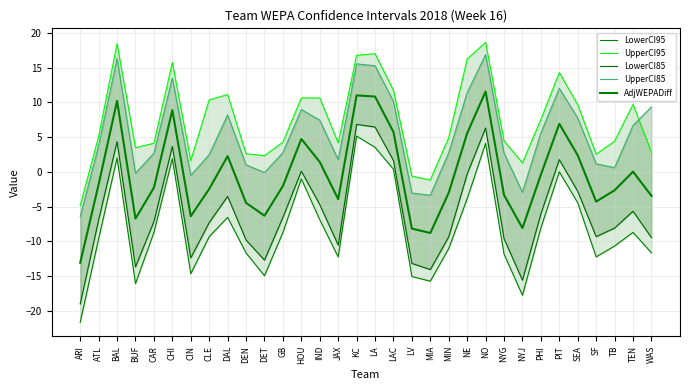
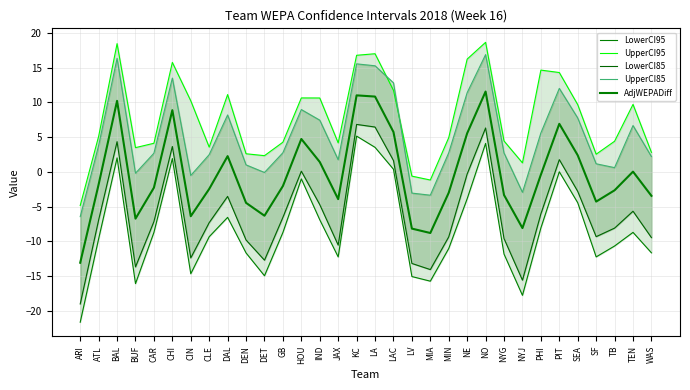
UpperCI95, CIN: 2 -> 10
UpperCI95, CLE: 10 -> 4
UpperCI85, LAC: 10 -> 13
UpperCI95, PHI: 8 -> 15
UpperCI85, WAS: 9 -> 2
